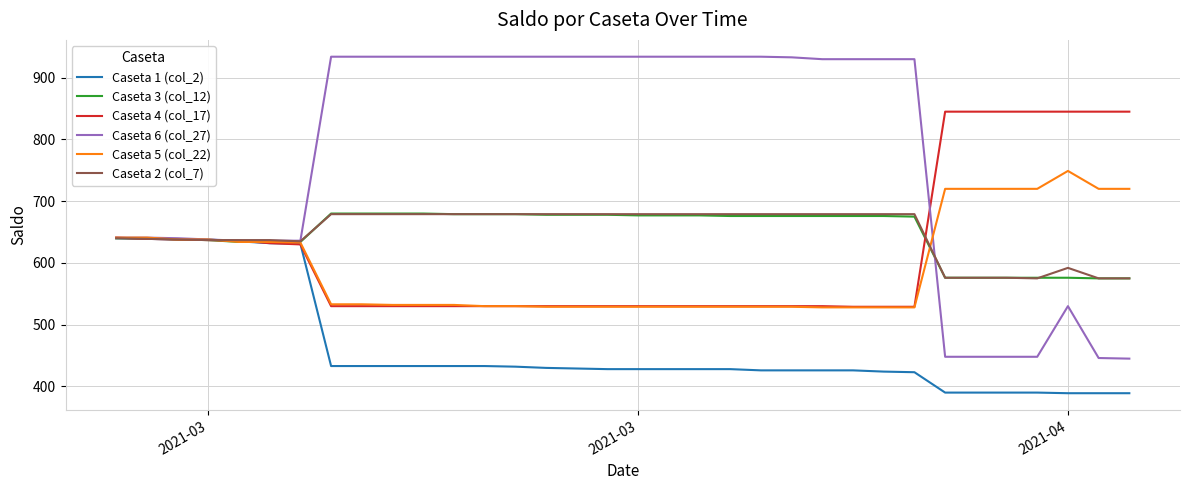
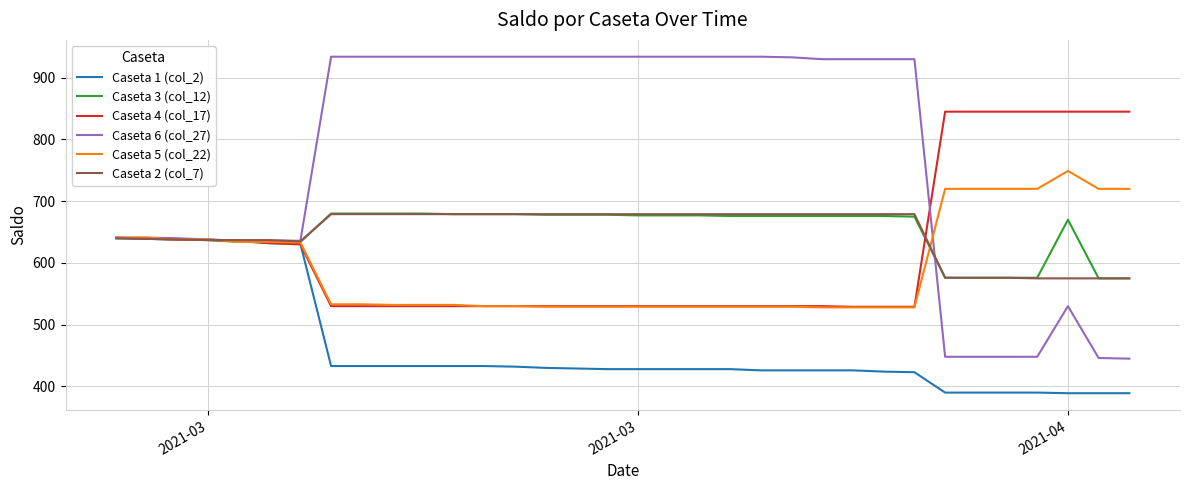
Caseta 3 (col_12), 2021-04: 580 -> 670
Caseta 2 (col_7), 2021-04: 590 -> 580
